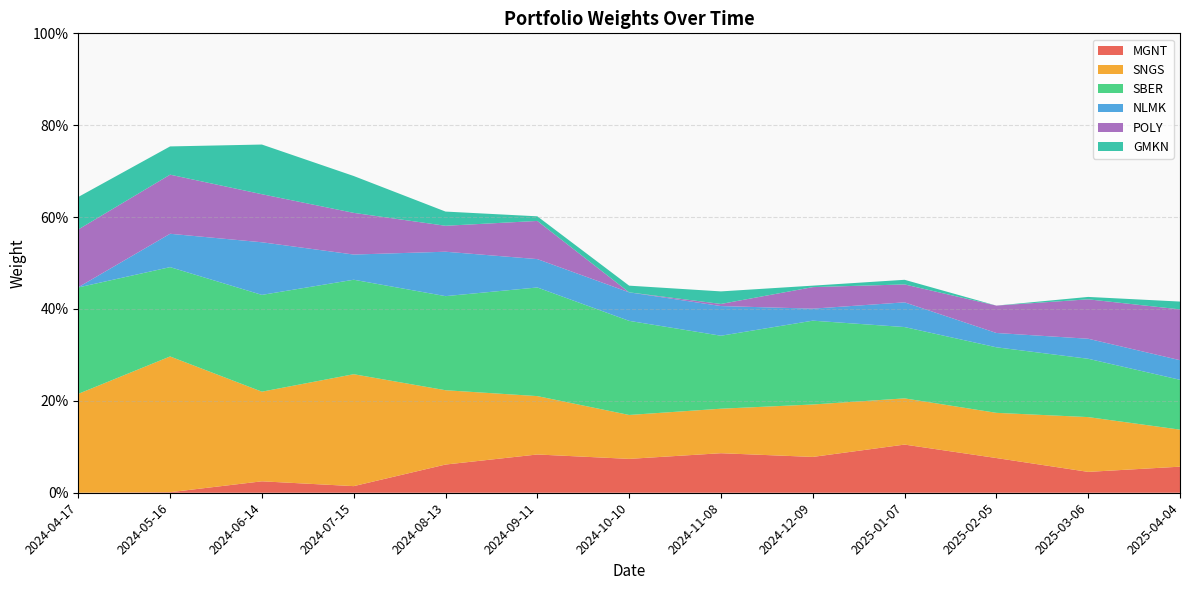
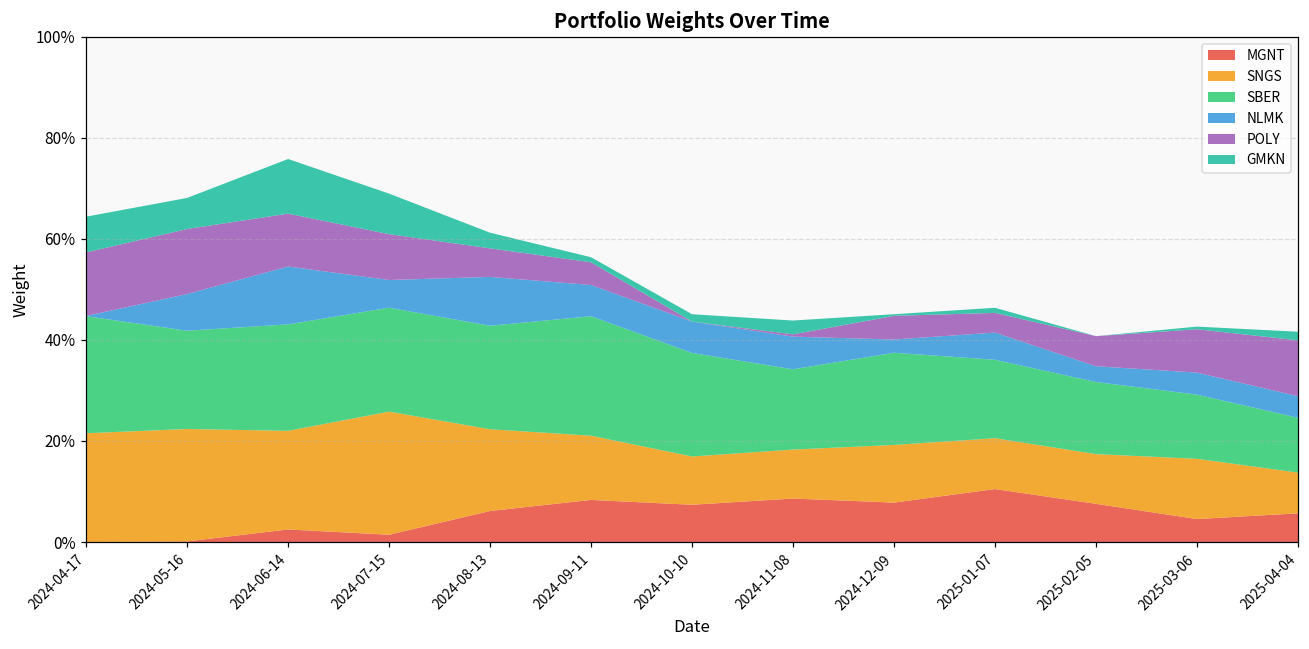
SNGS, 2024-05-16: 30% -> 22%
POLY, 2024-09-11: 8% -> 4%
